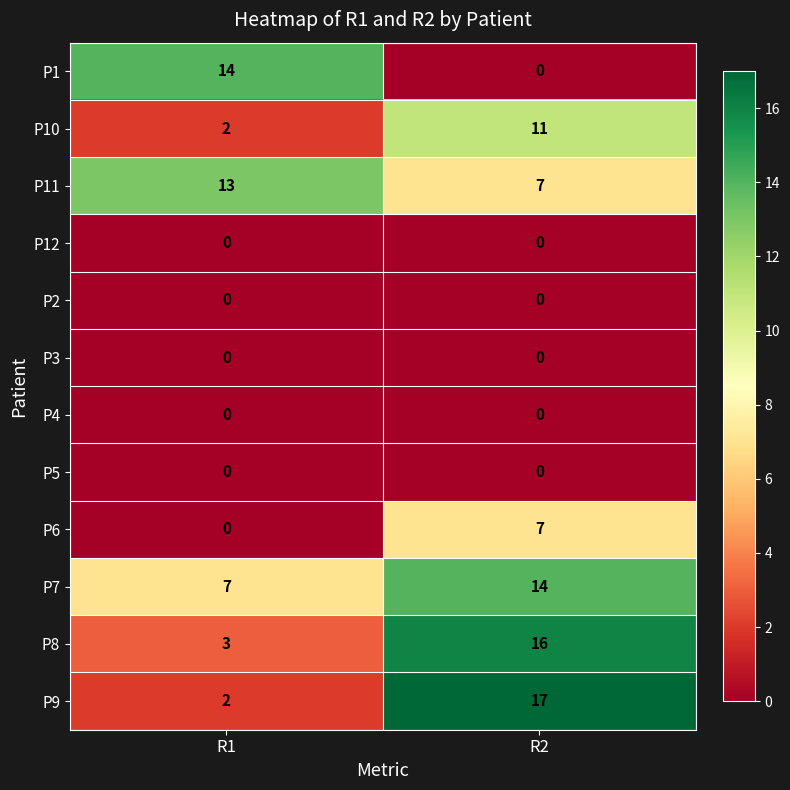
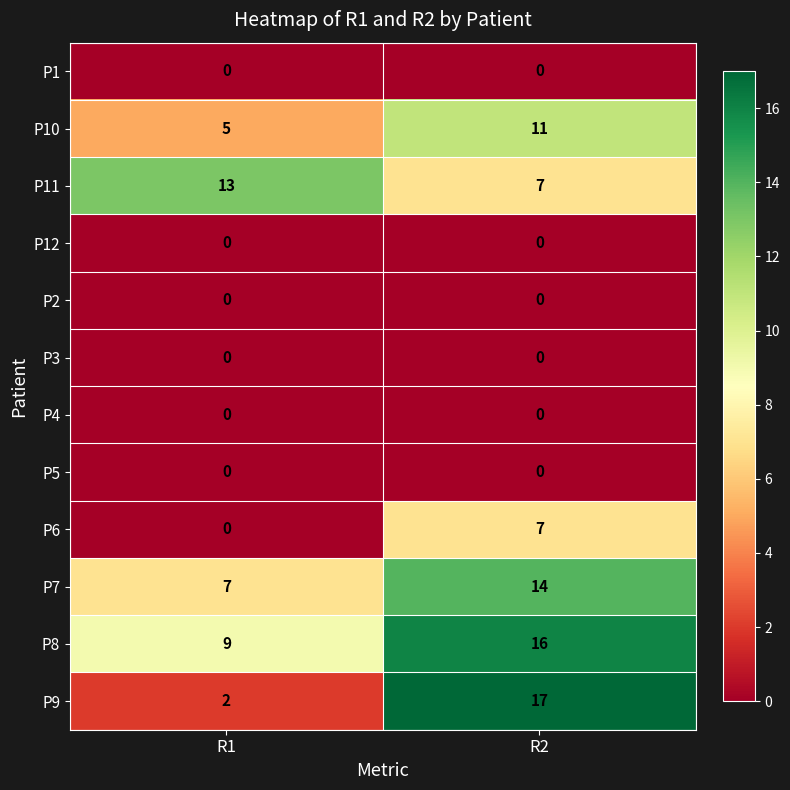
P1, R1: 14 -> 0
P10, R1: 2 -> 5
P8, R1: 3 -> 9
